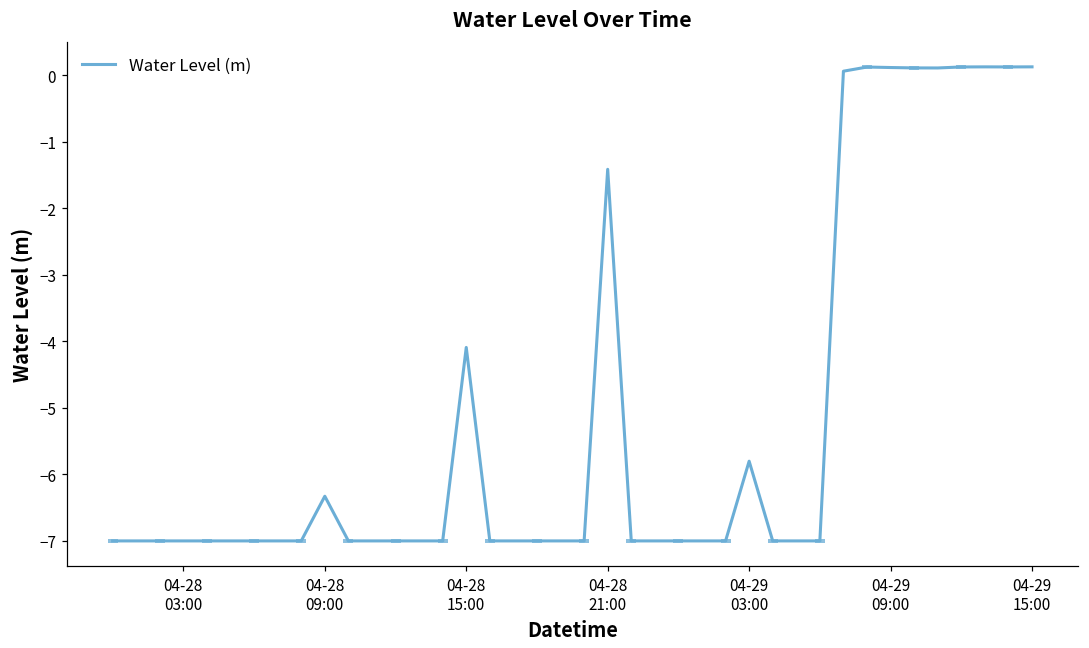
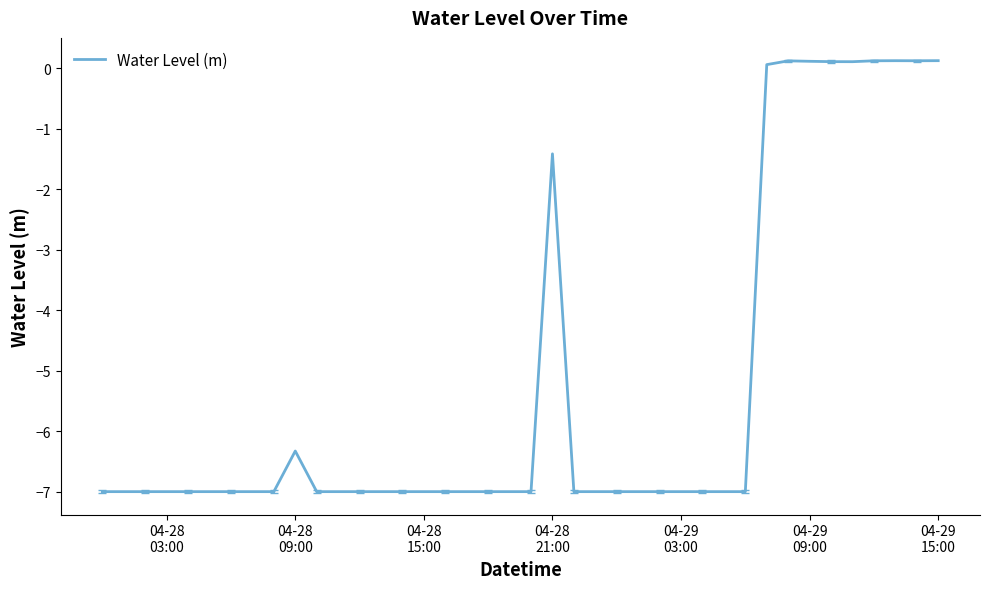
Water Level (m), 04-28 15:00: -4.1 -> -7.0
Water Level (m), 04-29 03:00: -5.8 -> -7.0
